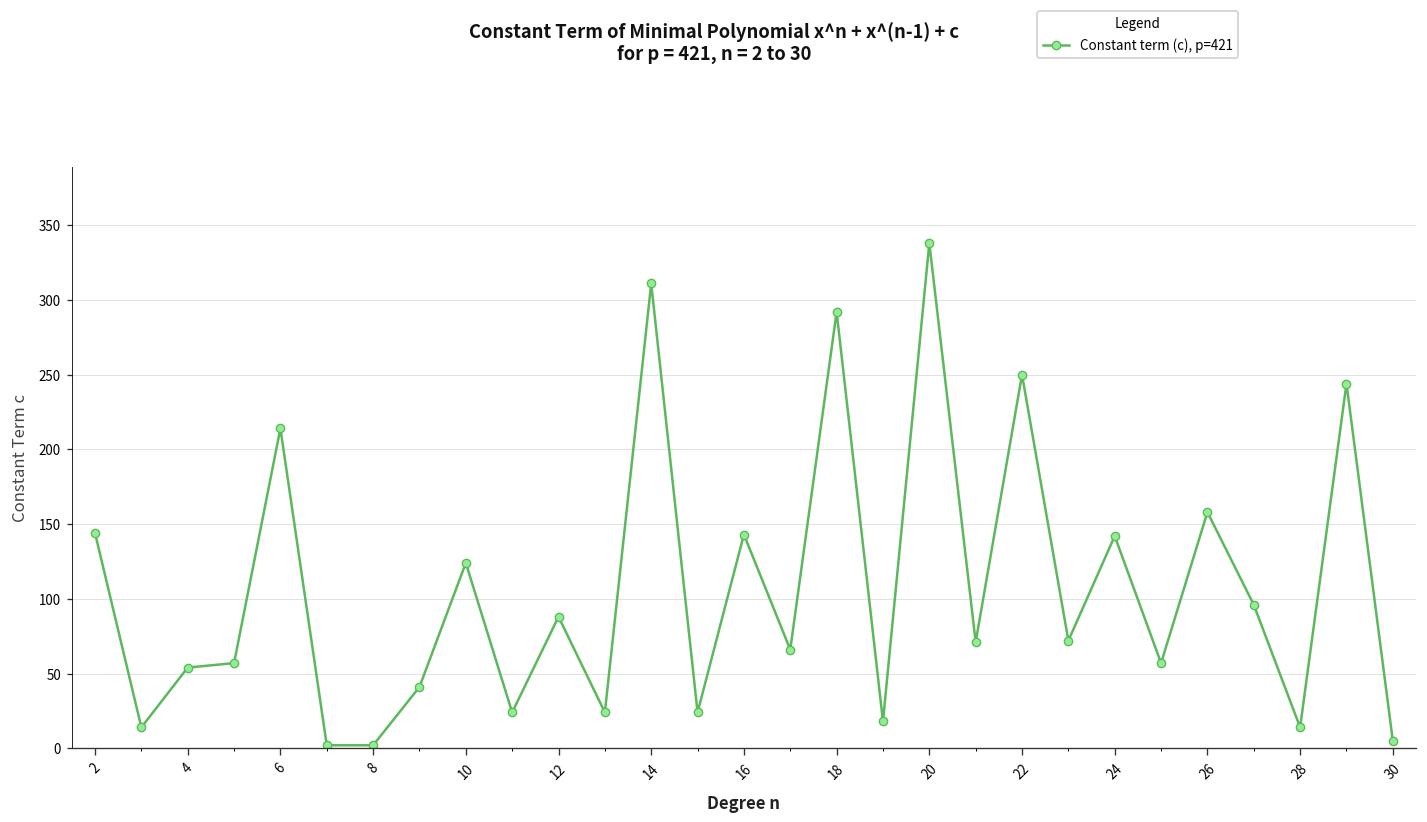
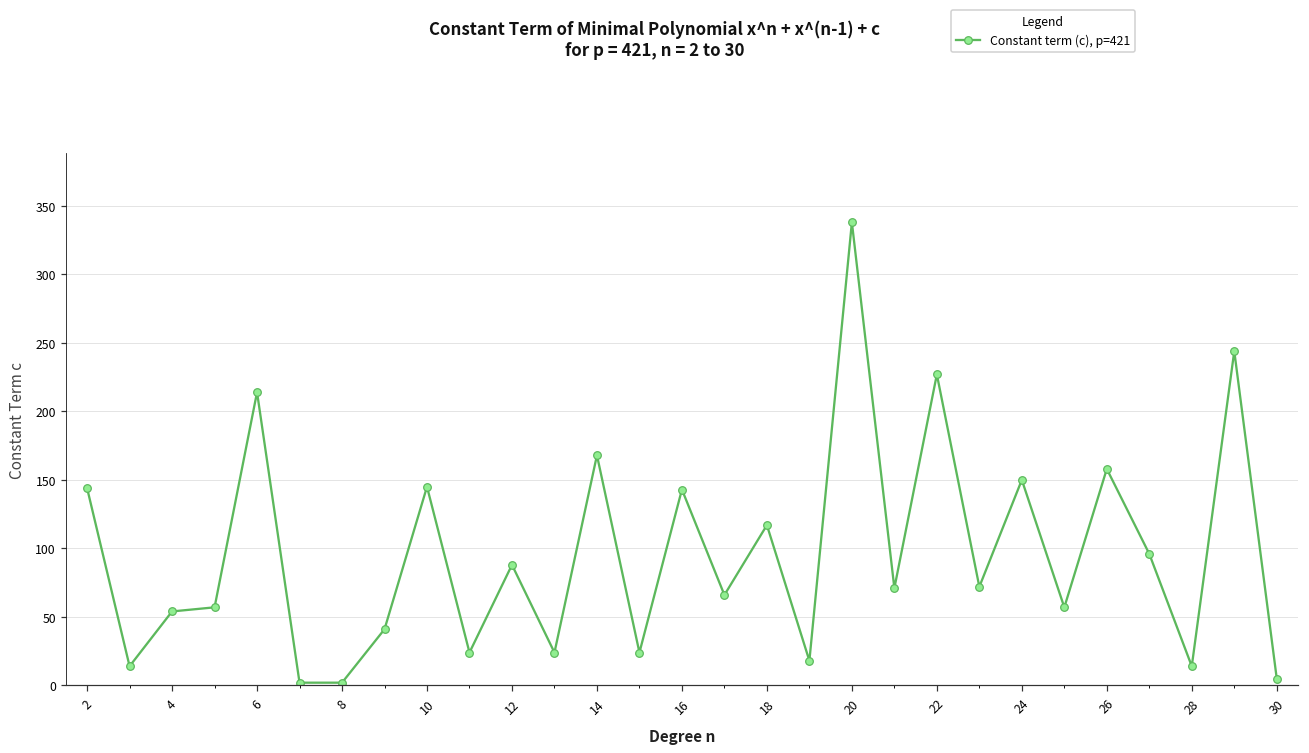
10: 124 -> 145
14: 311 -> 168
18: 292 -> 117
22: 250 -> 227
24: 142 -> 150
